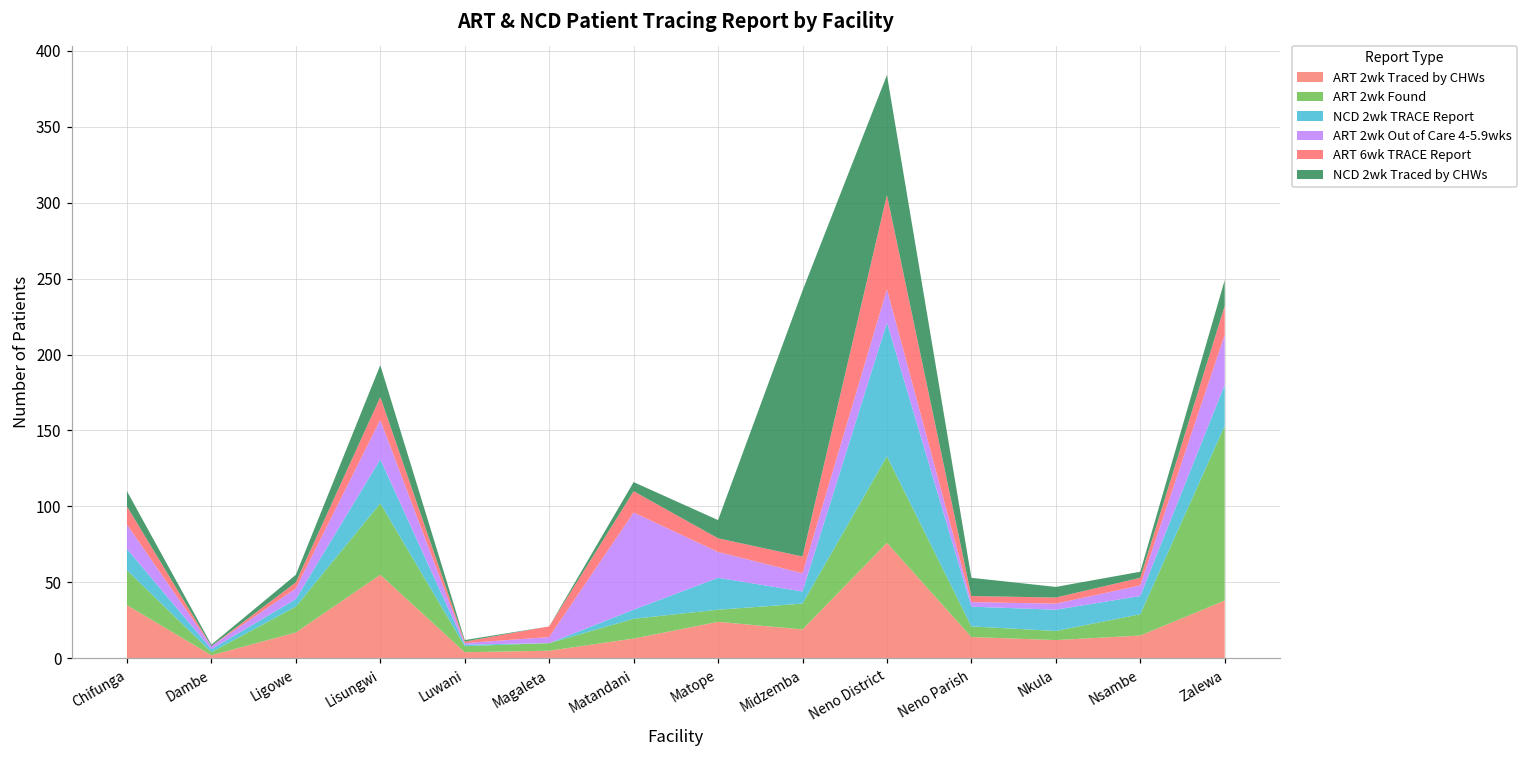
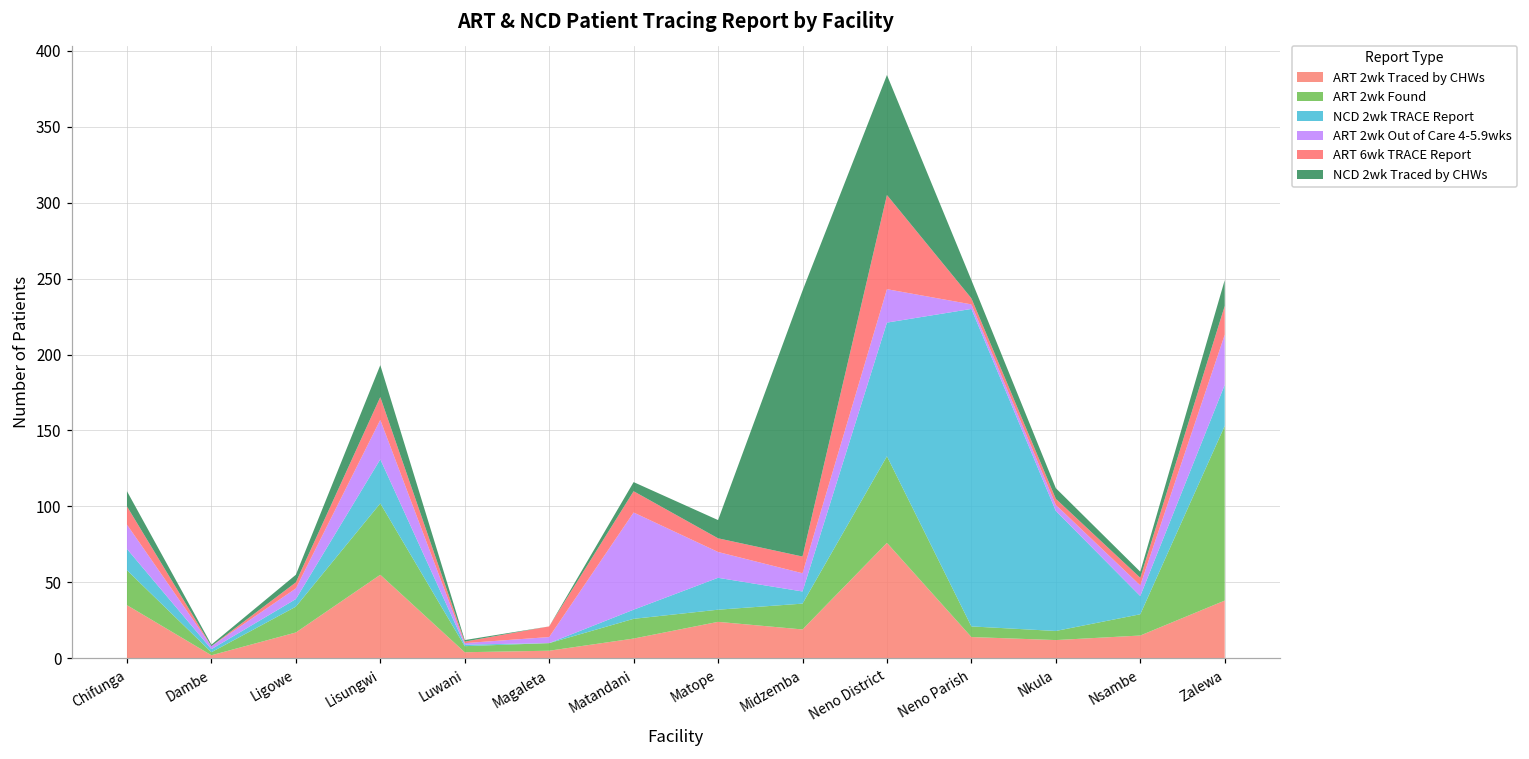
NCD 2wk TRACE Report, Neno Parish: 13 -> 209
NCD 2wk TRACE Report, Nkula: 14 -> 79
